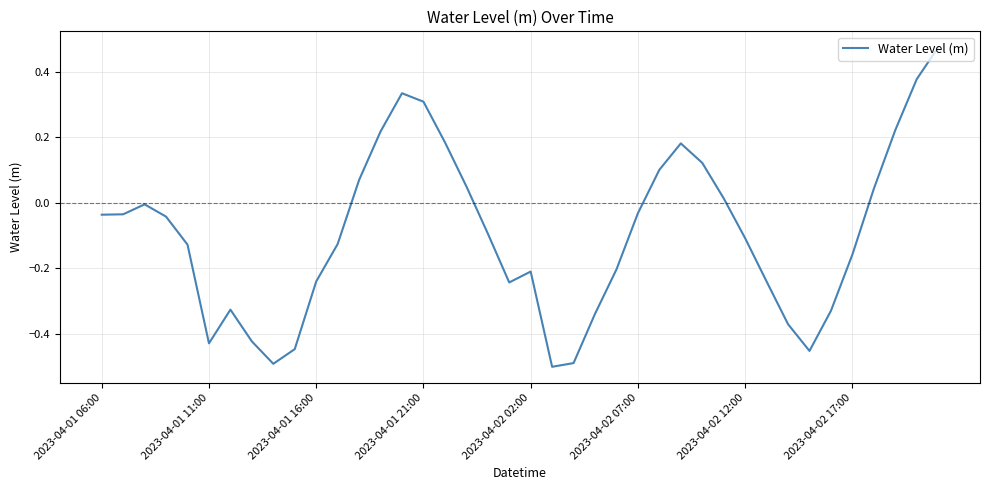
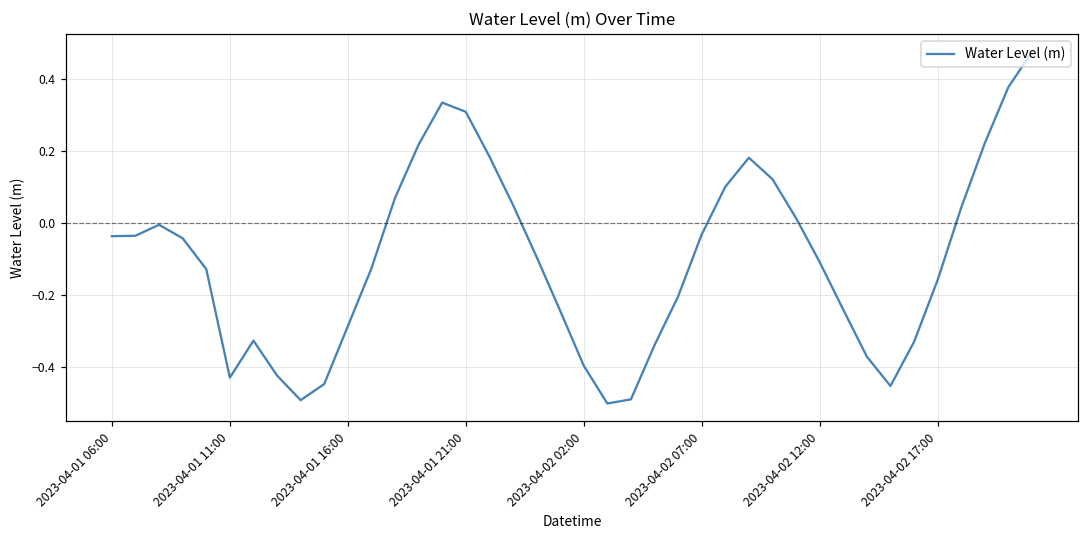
2023-04-01 16:00: -0.24 -> -0.29
2023-04-02 02:00: -0.21 -> -0.40
